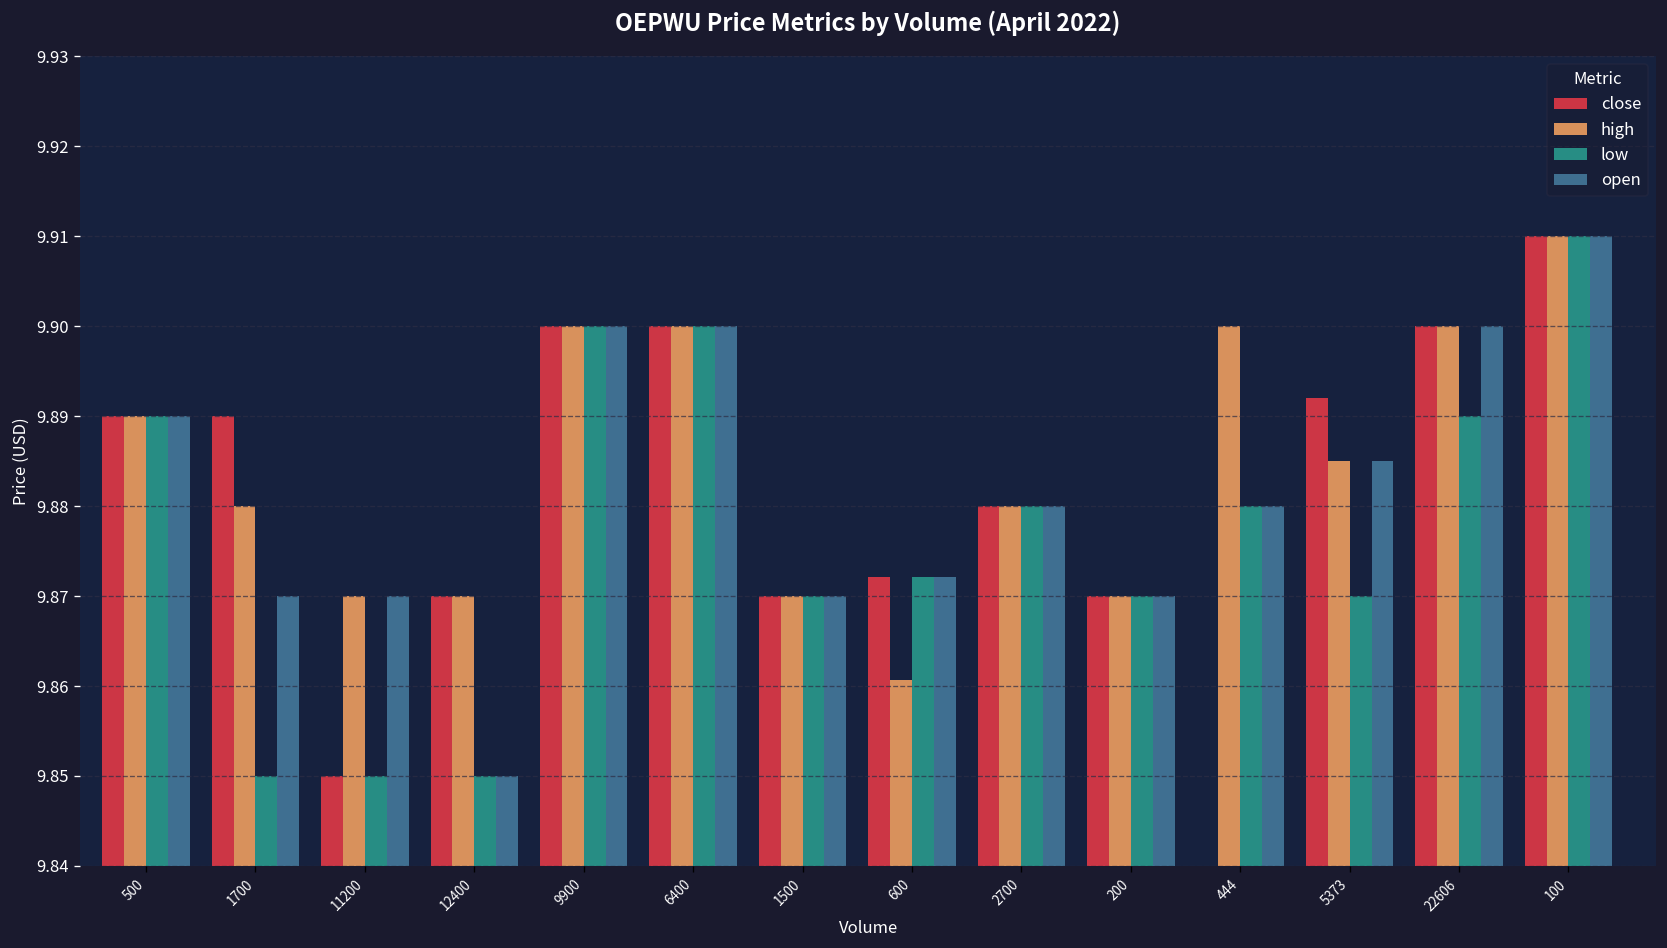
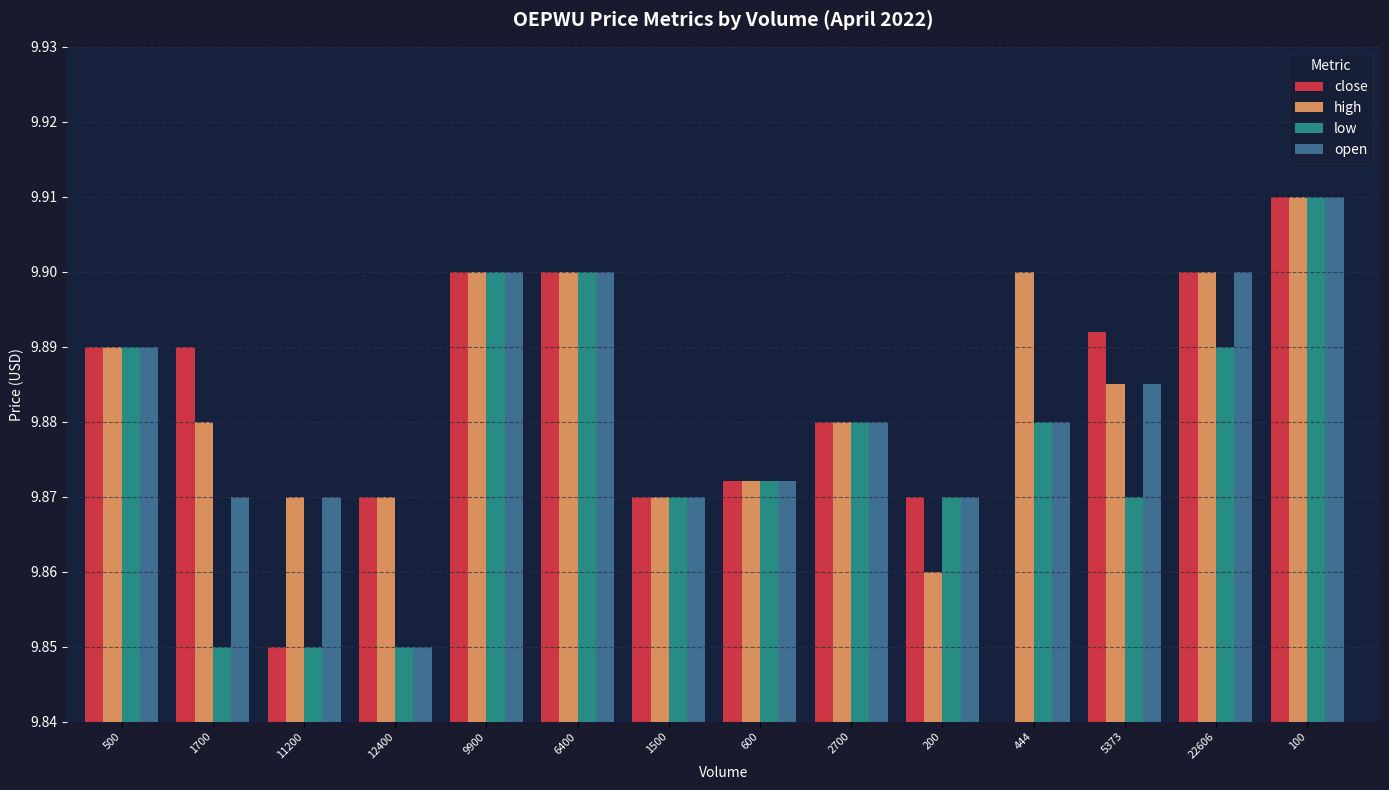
high, 600: 9.861 -> 9.872
high, 200: 9.87 -> 9.86
